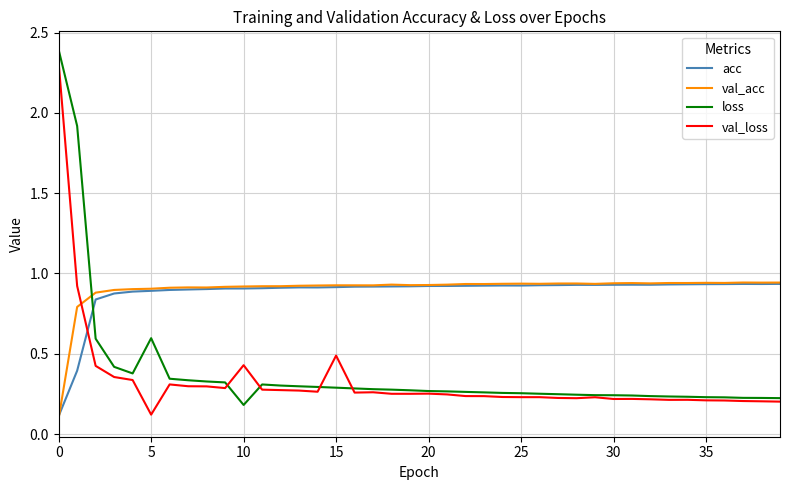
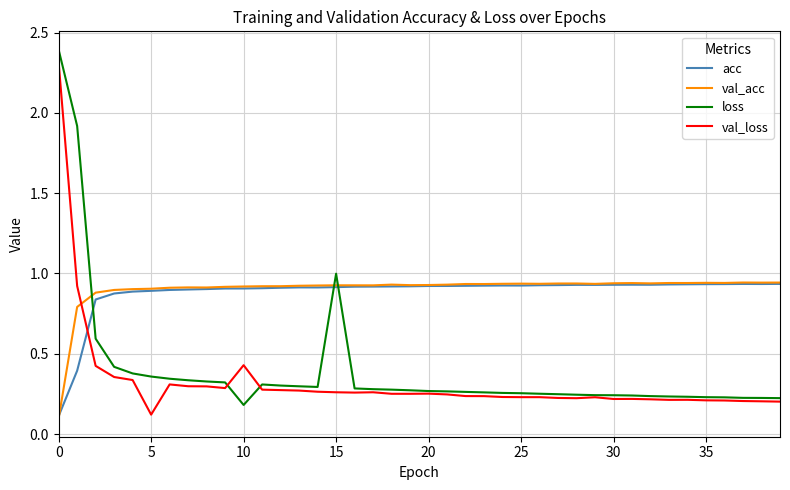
loss, 5: 0.60 -> 0.36
loss, 15: 0.29 -> 1.00
val_loss, 15: 0.49 -> 0.26
